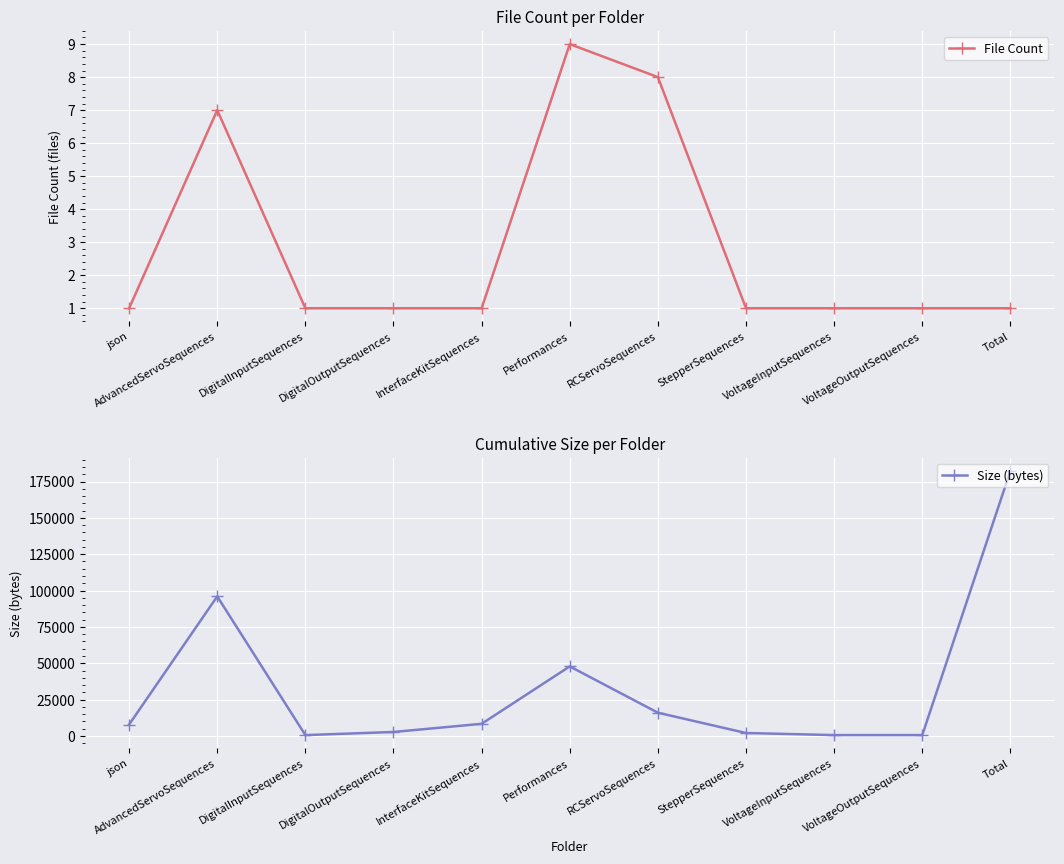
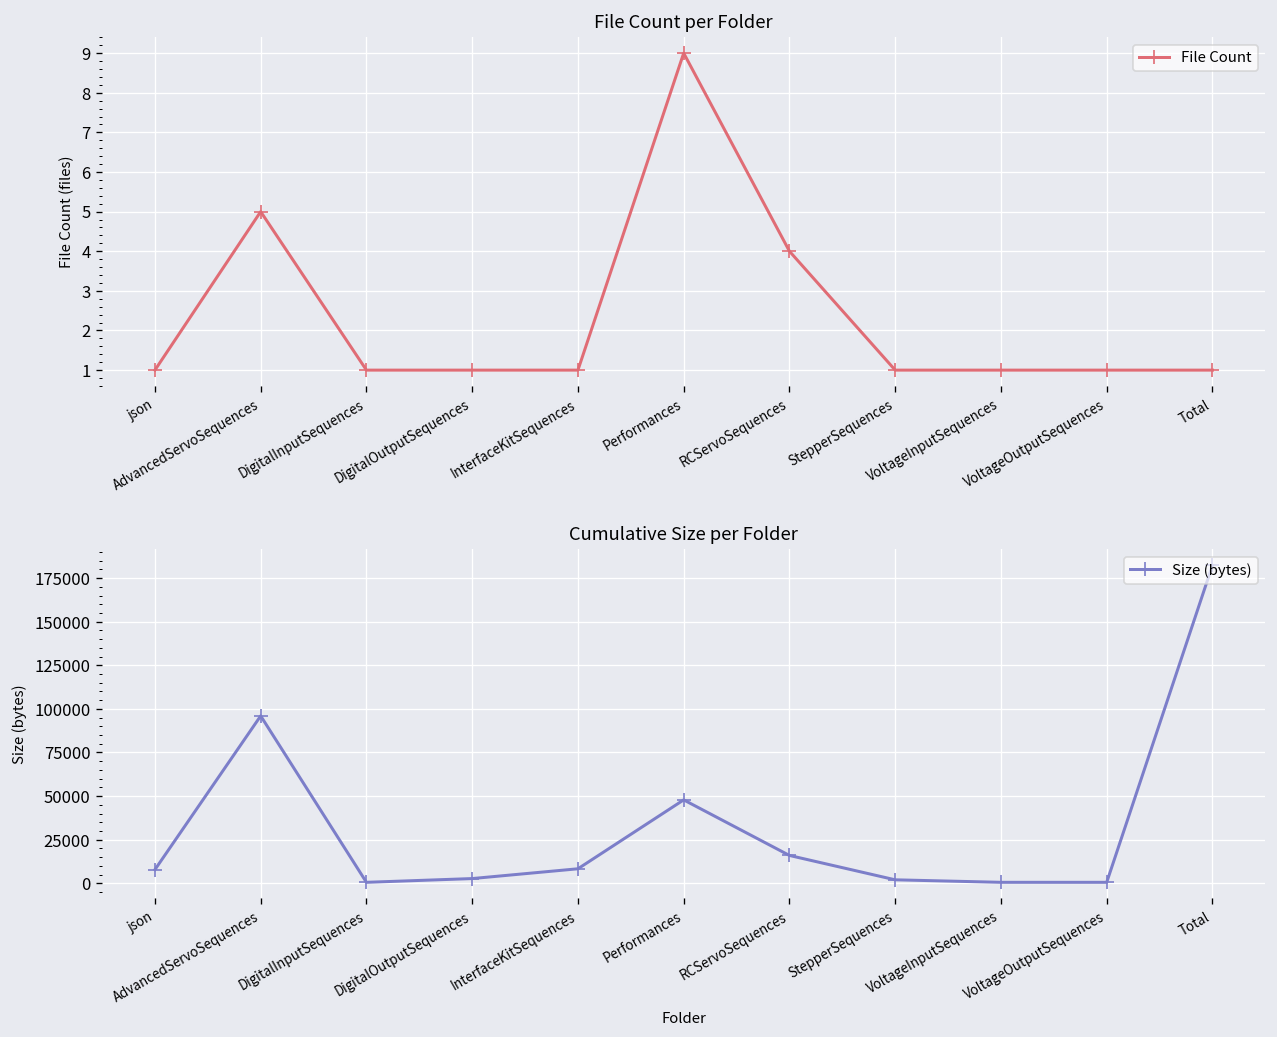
File Count per Folder, AdvancedServoSequences: 7 -> 5
File Count per Folder, RCServoSequences: 8 -> 4
